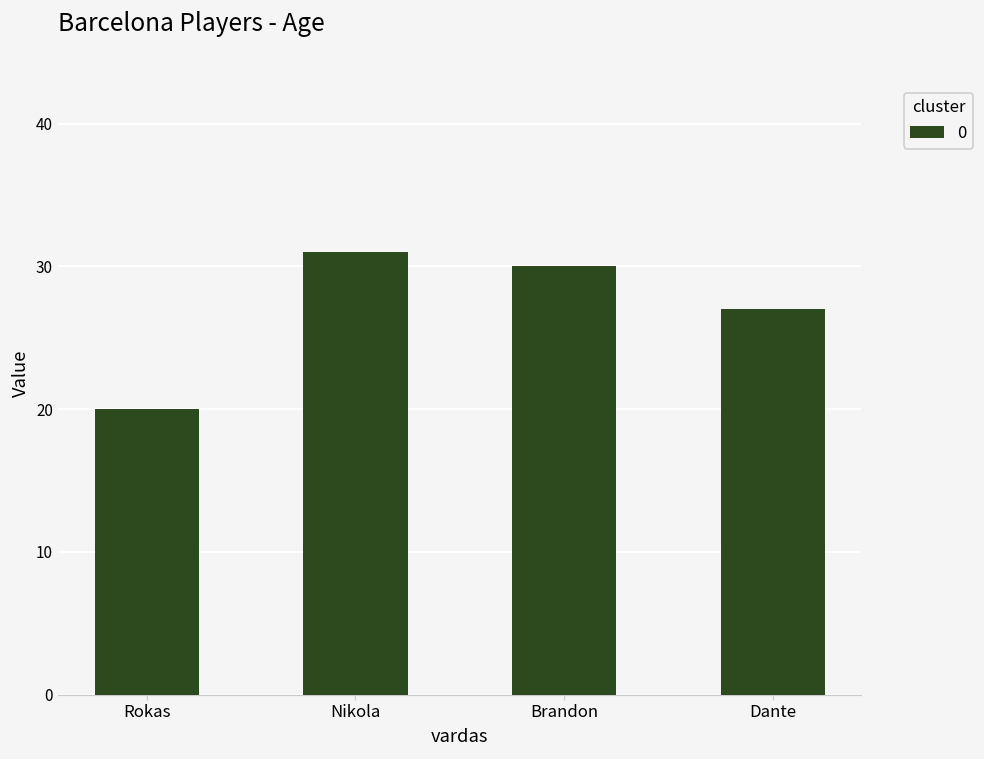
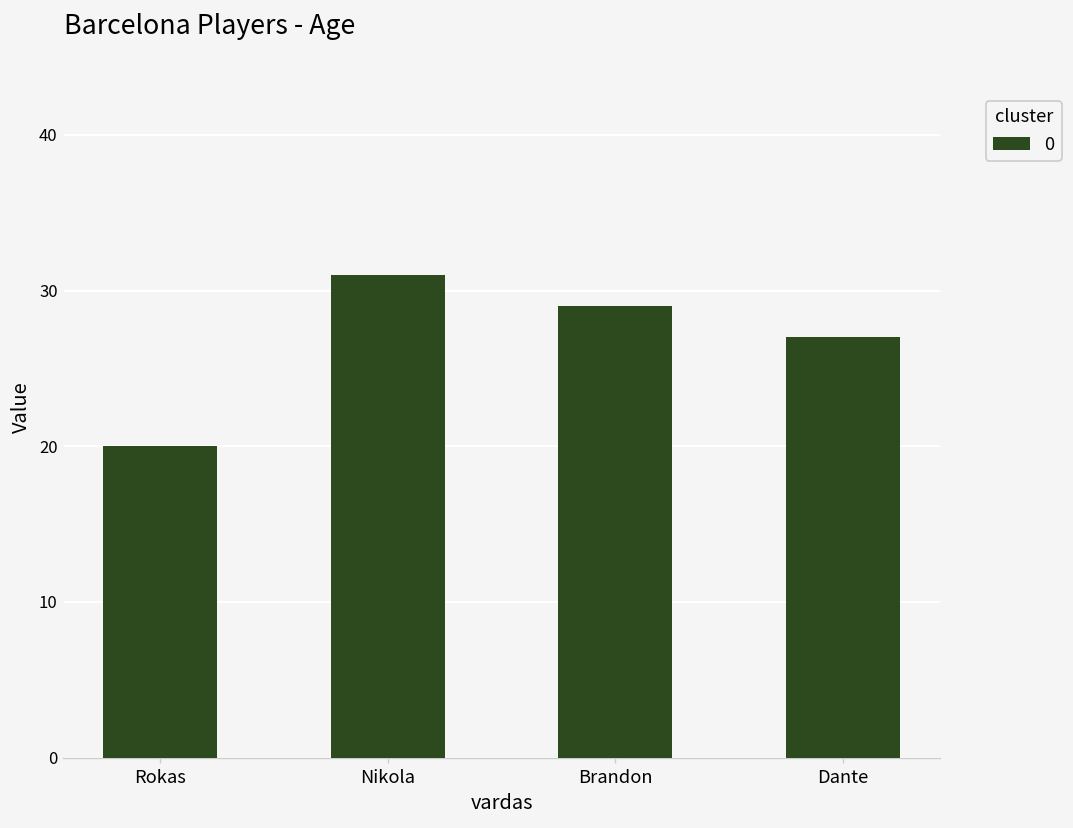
Brandon: 30 -> 29
